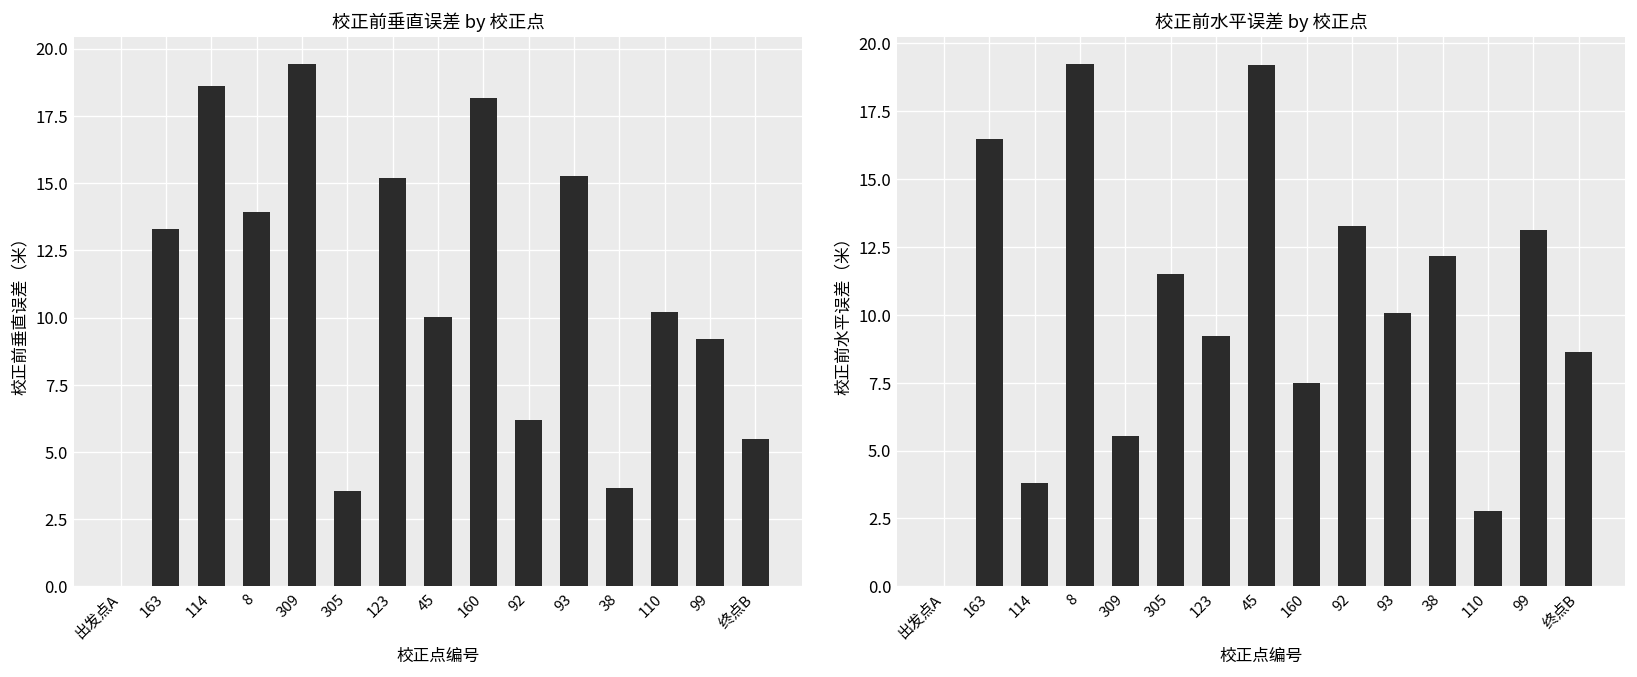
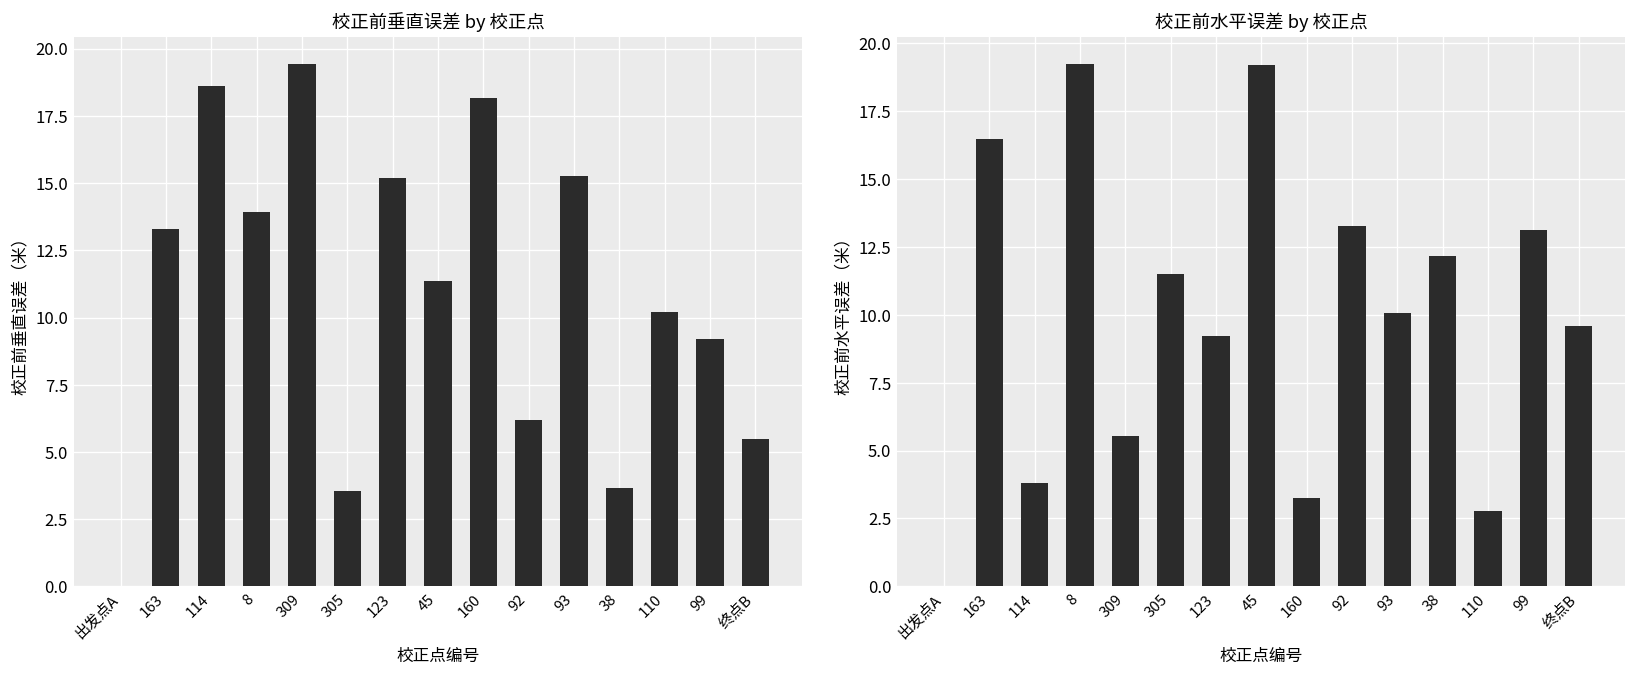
校正前垂直误差 by 校正点, 45: 10.0 -> 11.3
校正前水平误差 by 校正点, 160: 7.5 -> 3.3
校正前水平误差 by 校正点, 终点B: 8.6 -> 9.6
